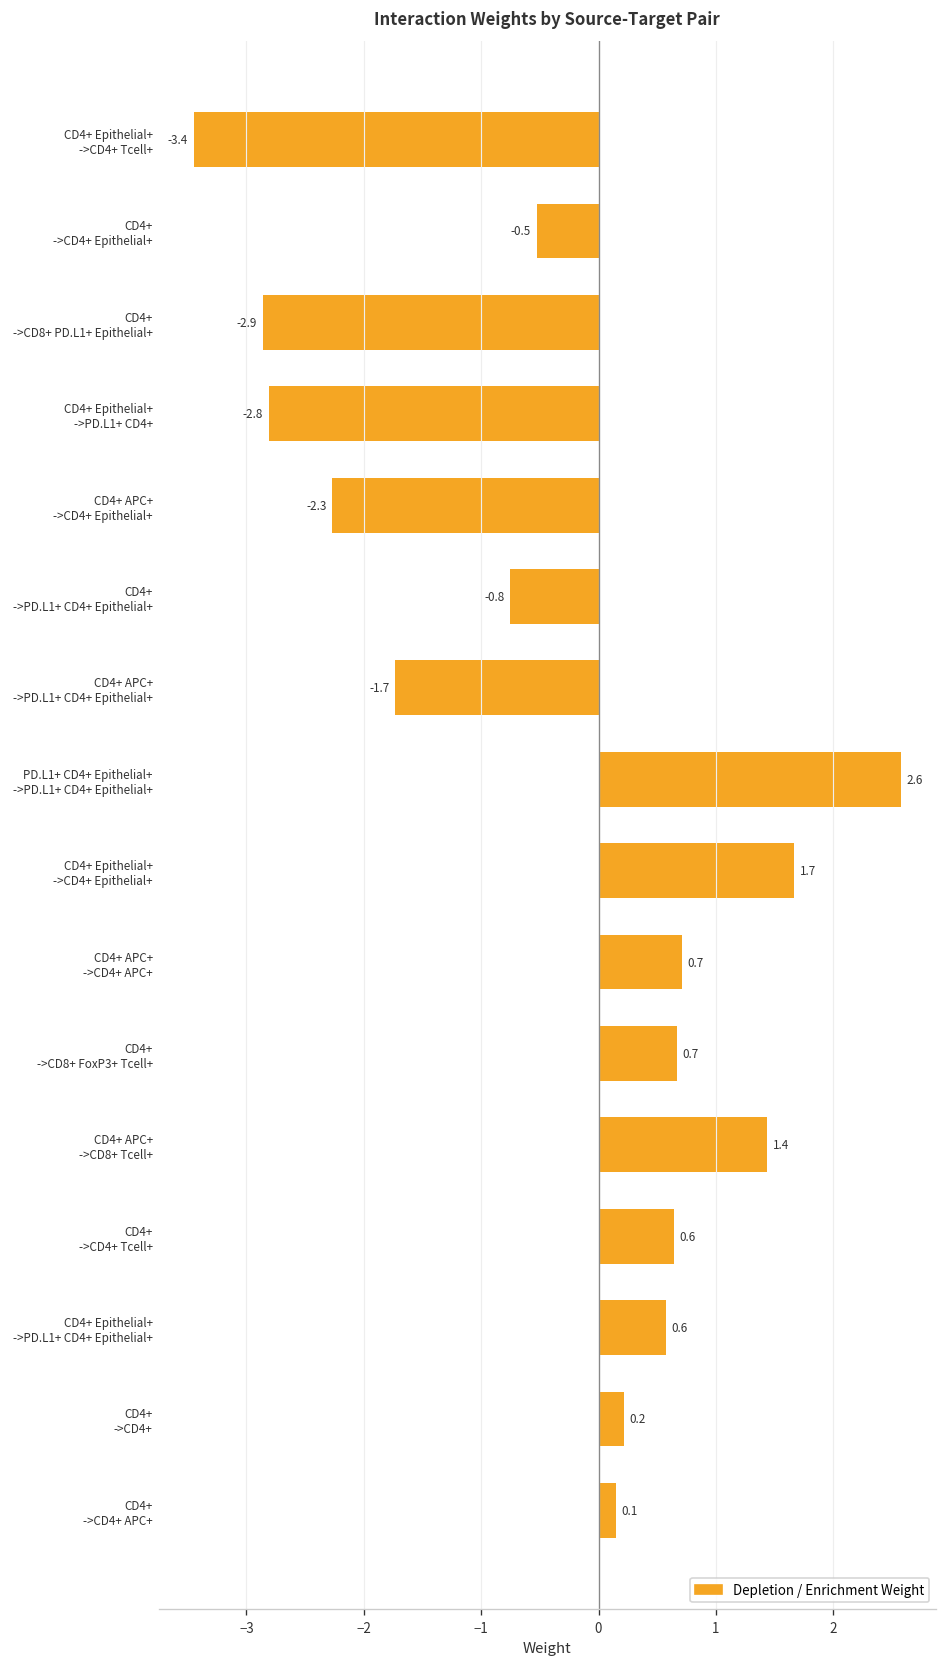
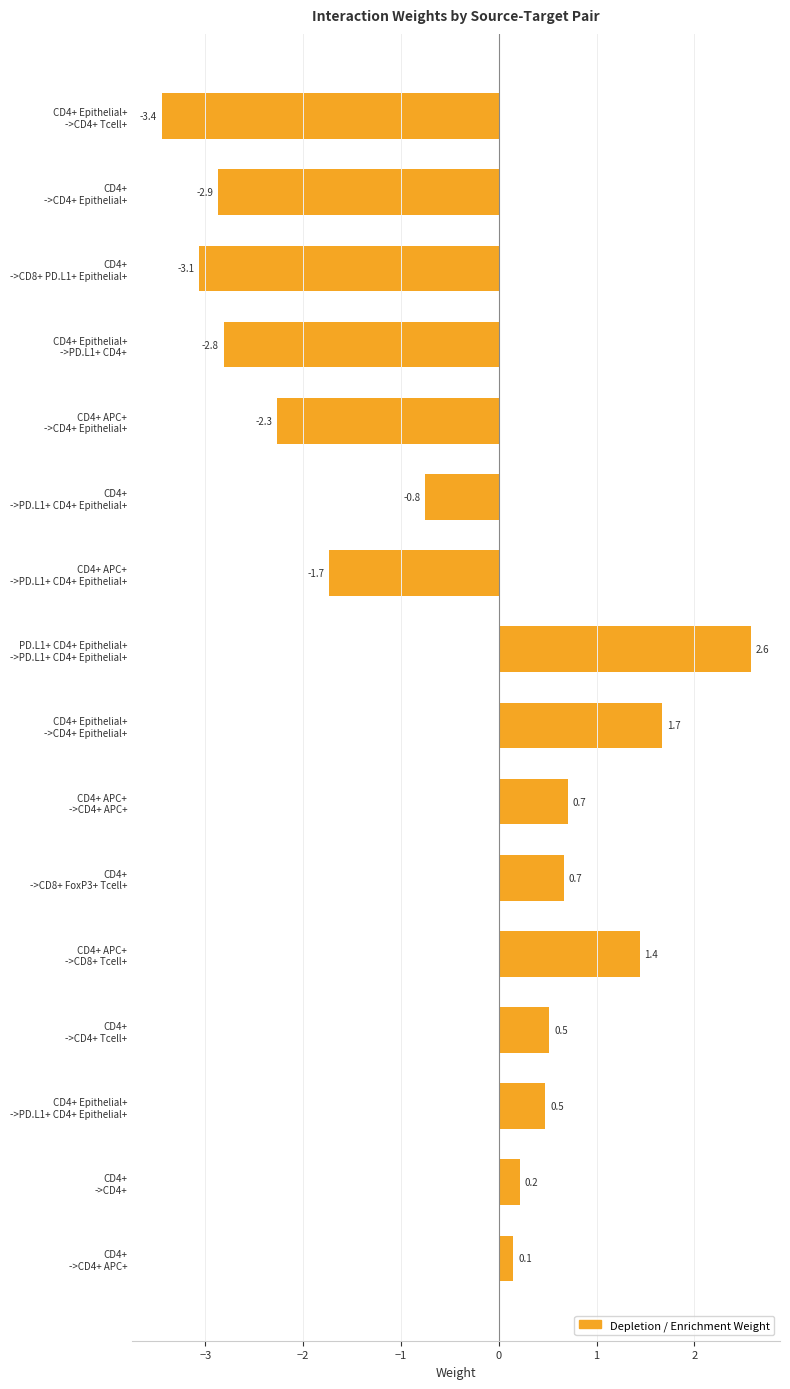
CD4+ ->CD4+ Epithelial+: -0.5 -> -2.9
CD4+ ->CD8+ PD.L1+ Epithelial+: -2.9 -> -3.1
CD4+ ->CD4+ Tcell+: 0.6 -> 0.5
CD4+ Epithelial+ ->PD.L1+ CD4+ Epithelial+: 0.6 -> 0.5
